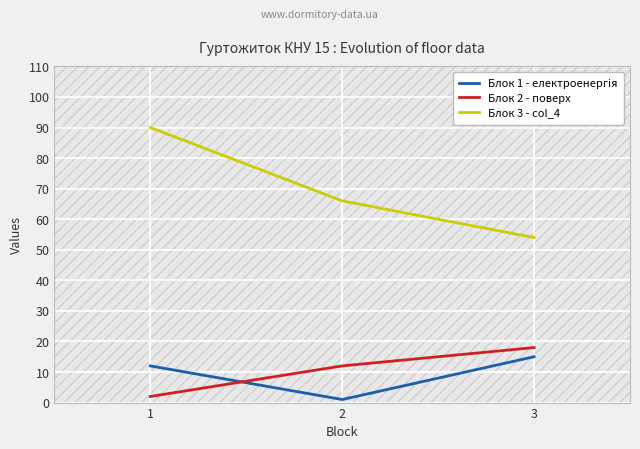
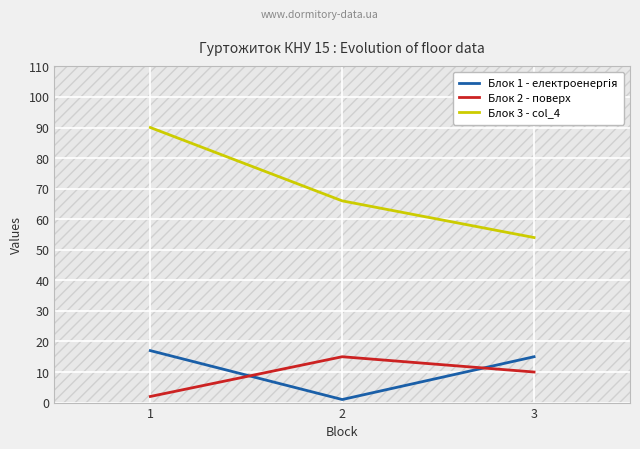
Блок 1 - електроенергія, 1: 12 -> 17
Блок 2 - поверх, 2: 12 -> 15
Блок 2 - поверх, 3: 18 -> 10
